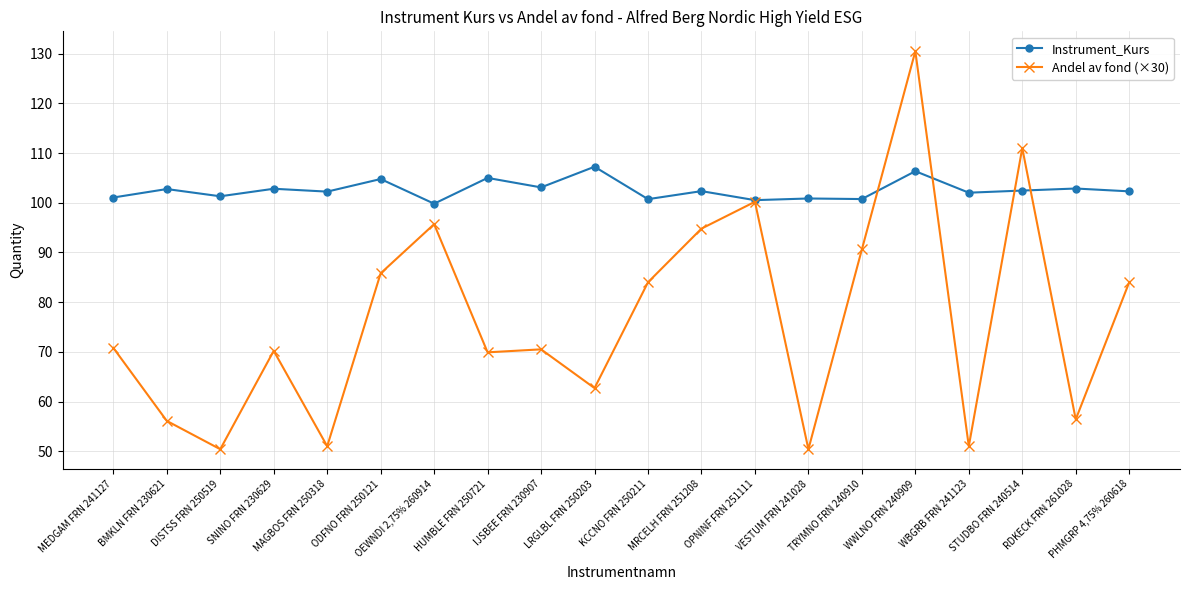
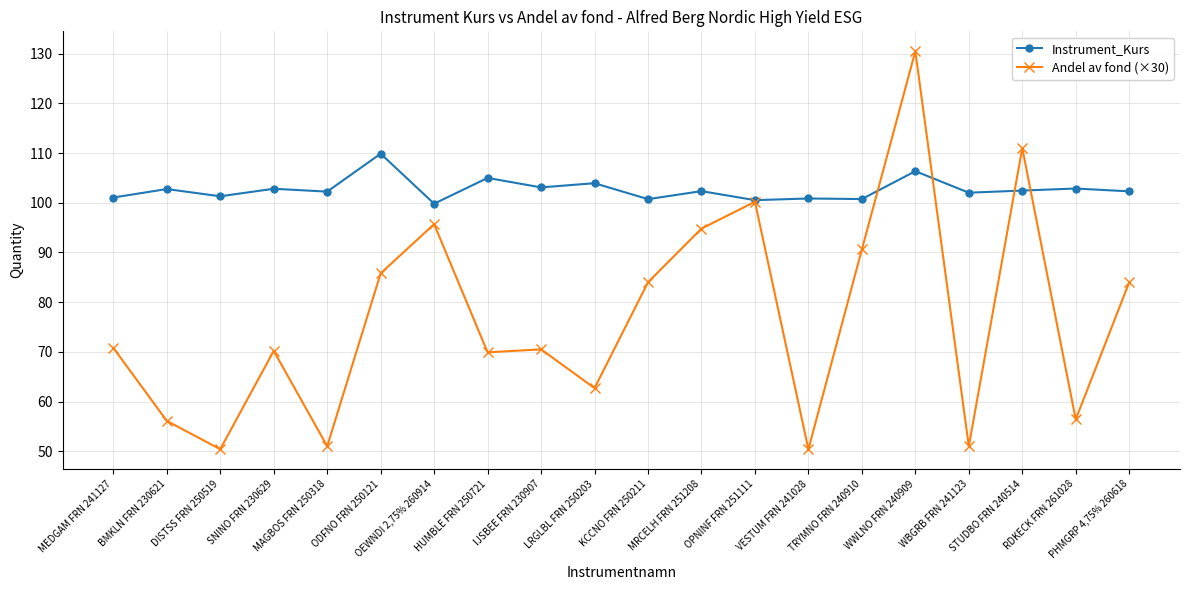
Instrument_Kurs, ODFNO FRN 250121: 105 -> 110
Instrument_Kurs, LRGLBL FRN 250203: 107 -> 104
